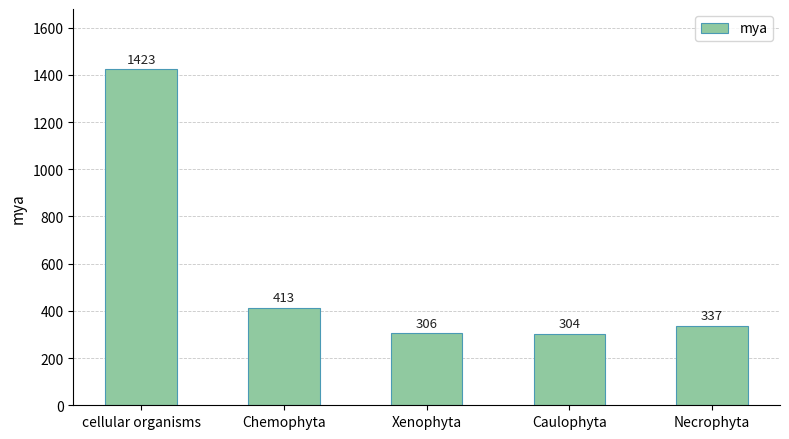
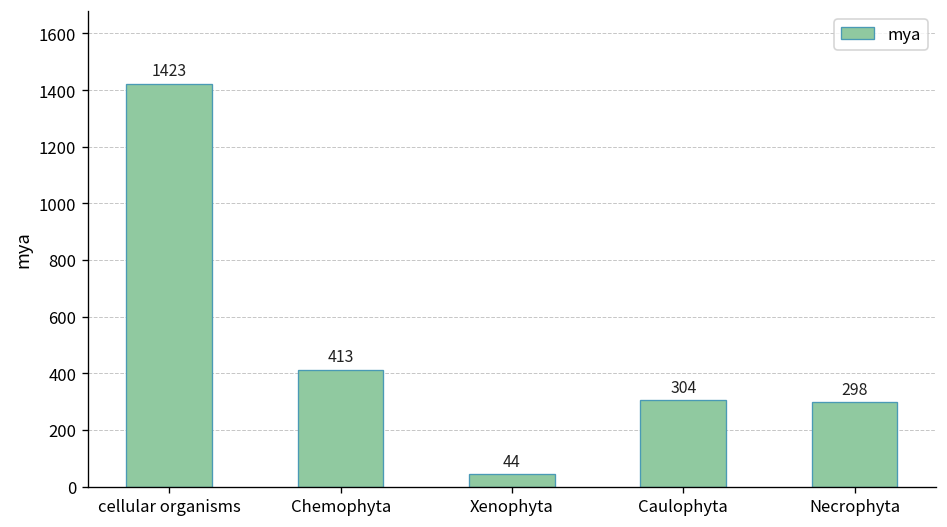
Xenophyta: 306 -> 44
Necrophyta: 337 -> 298
